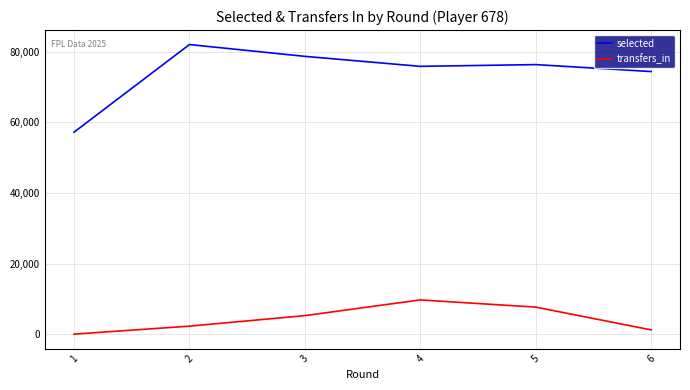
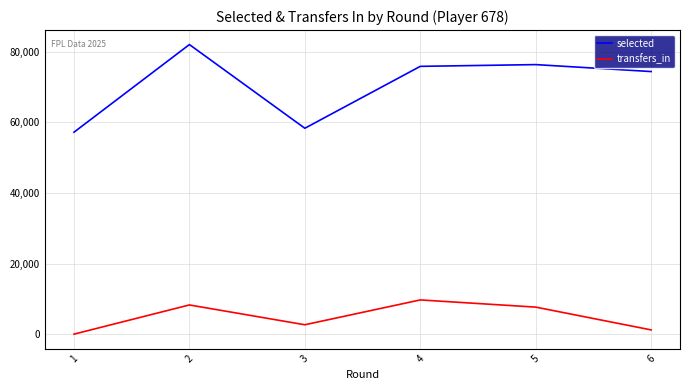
transfers_in, 2: 2,000 -> 8,000
selected, 3: 79,000 -> 58,000
transfers_in, 3: 5,000 -> 3,000
